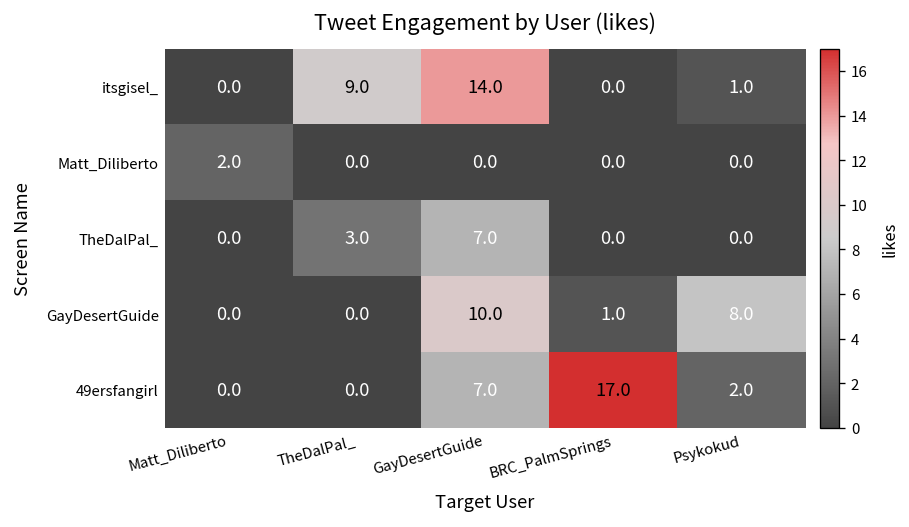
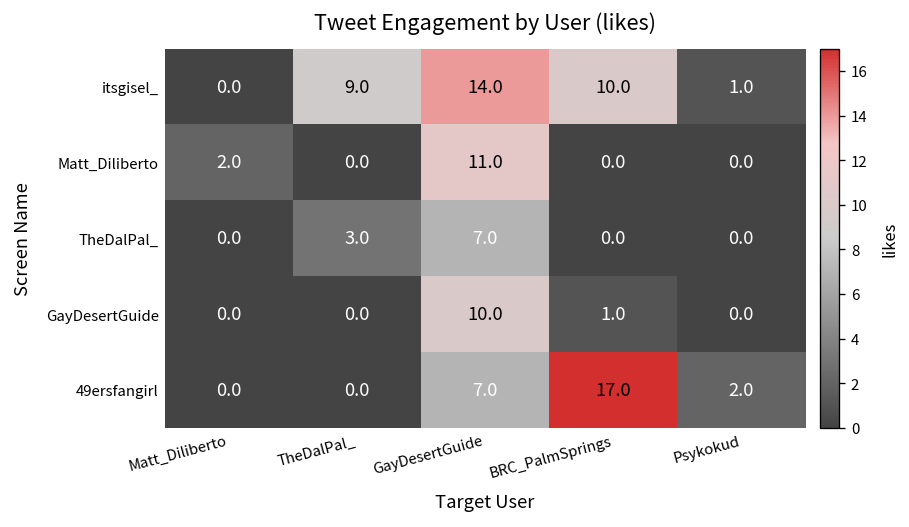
itsgisel_, BRC_PalmSprings: 0.0 -> 10.0
Matt_Diliberto, GayDesertGuide: 0.0 -> 11.0
GayDesertGuide, Psykokud: 8.0 -> 0.0
